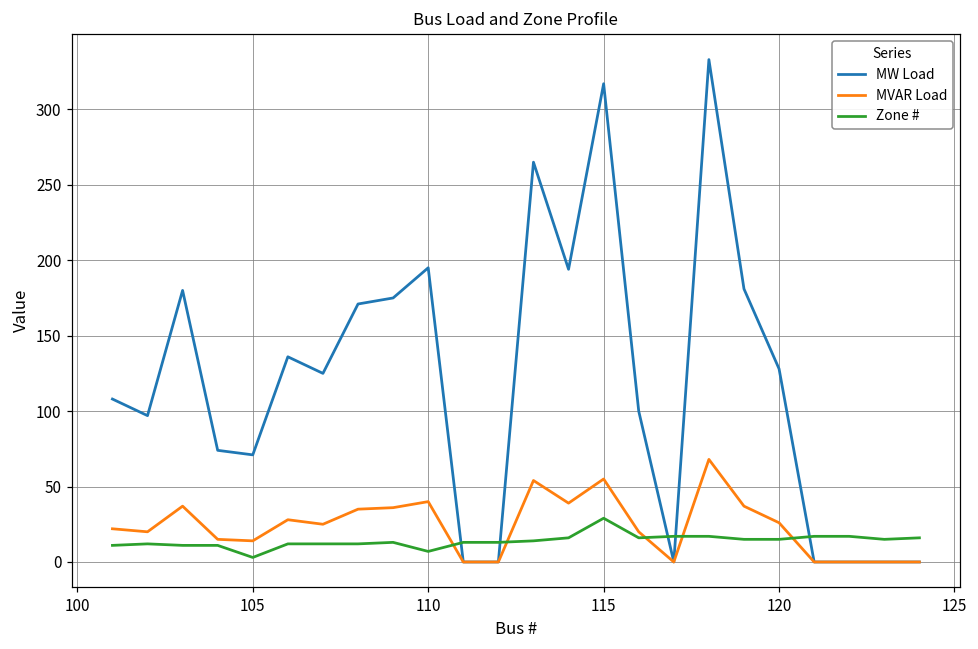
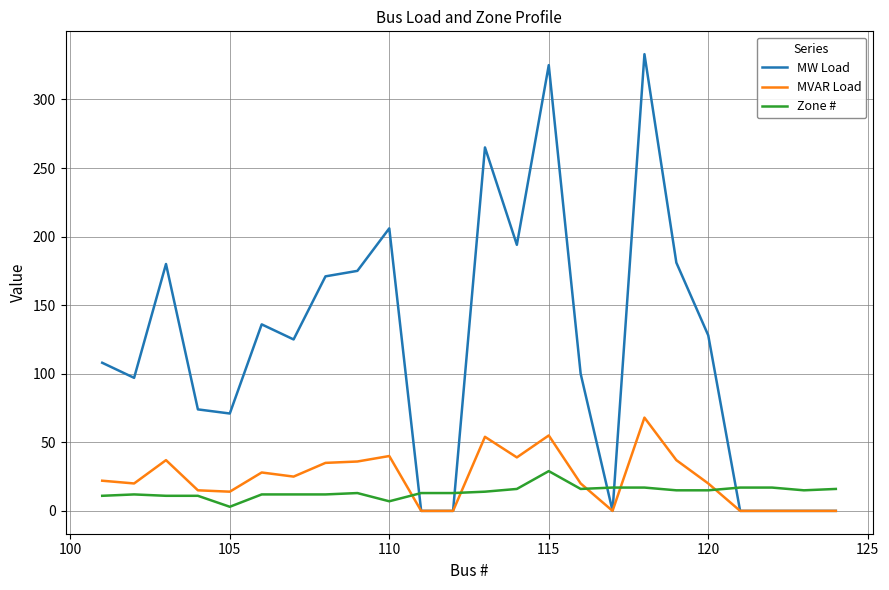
MW Load, 110: 195 -> 206
MW Load, 115: 317 -> 325
MVAR Load, 120: 26 -> 20
